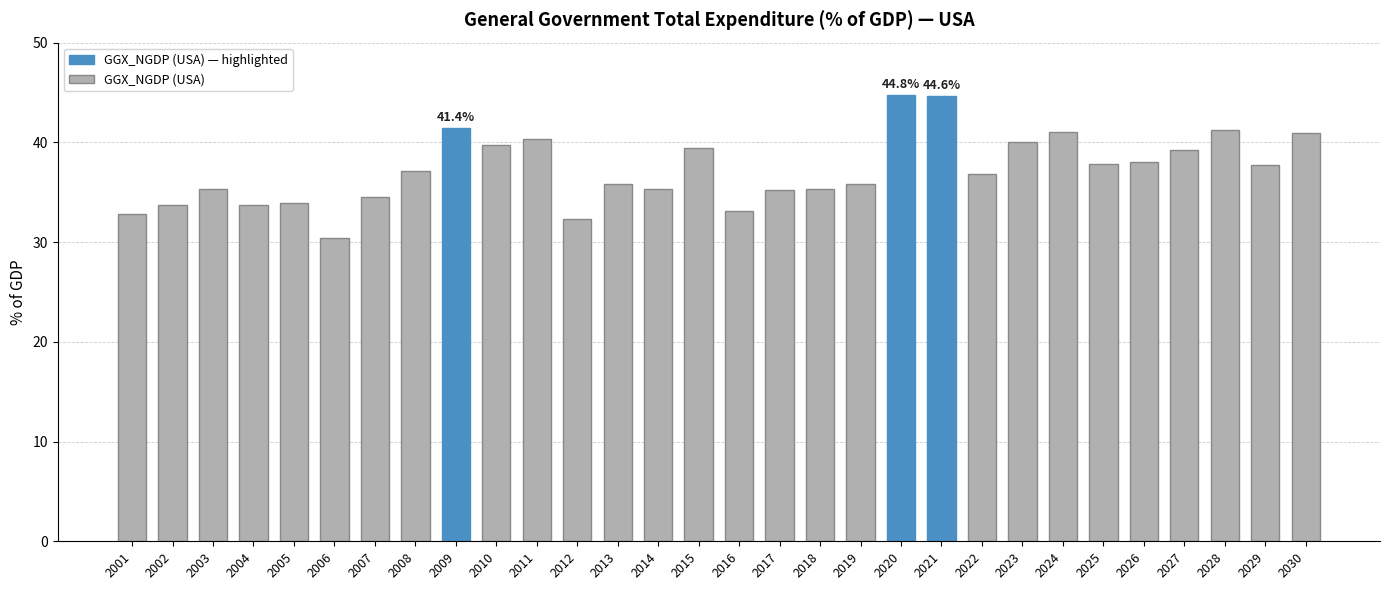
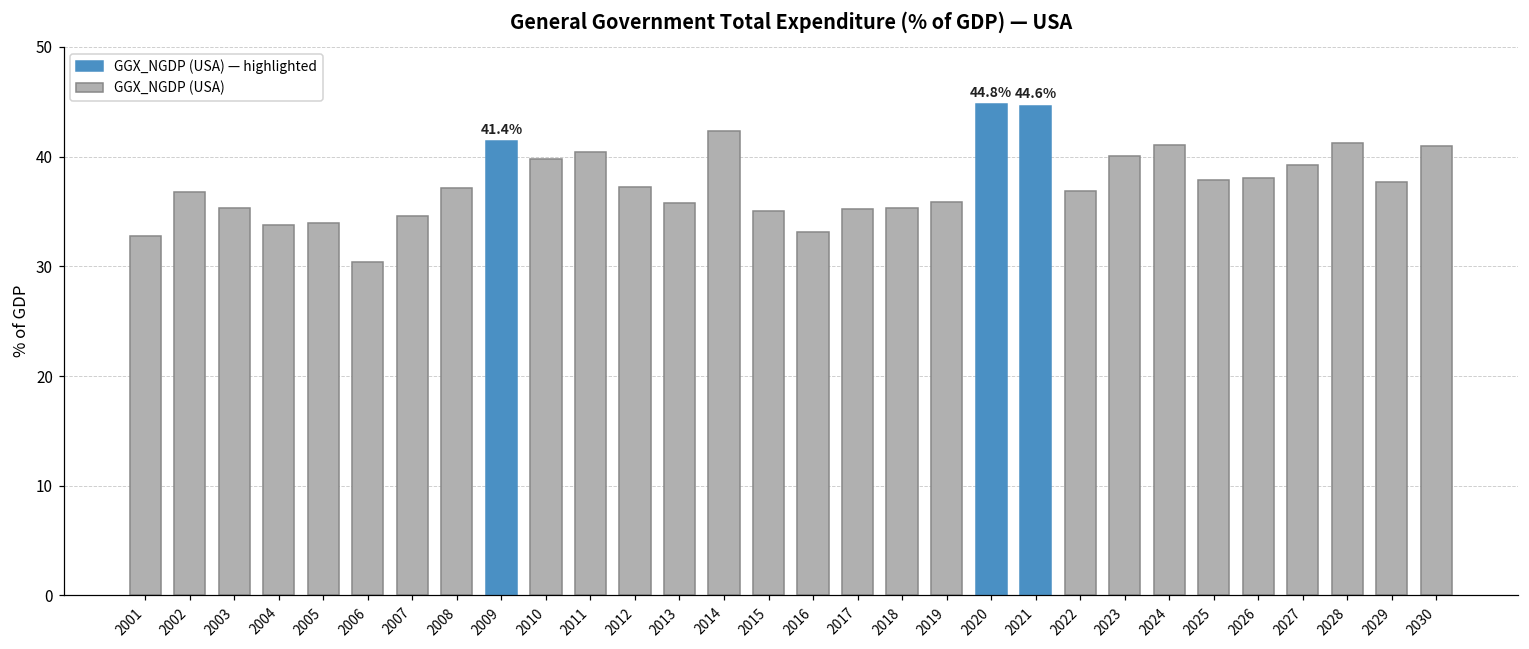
GGX_NGDP (USA), 2002: 34 -> 37
GGX_NGDP (USA), 2012: 32 -> 37
GGX_NGDP (USA), 2014: 35 -> 42
GGX_NGDP (USA), 2015: 39 -> 35
